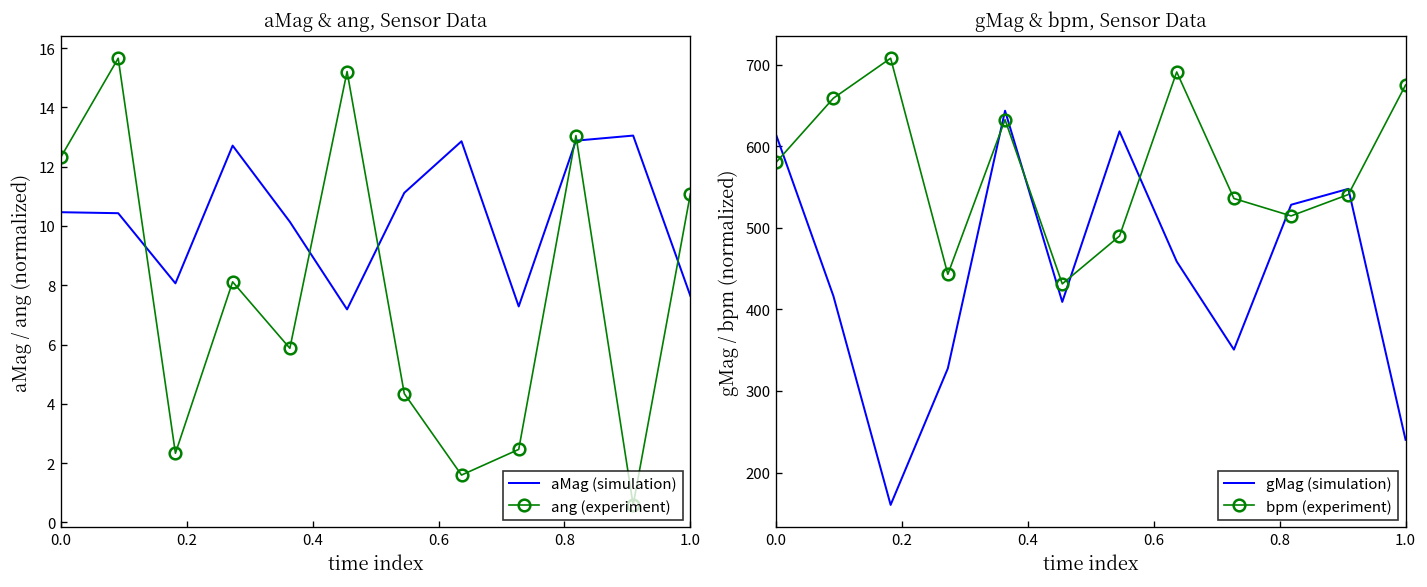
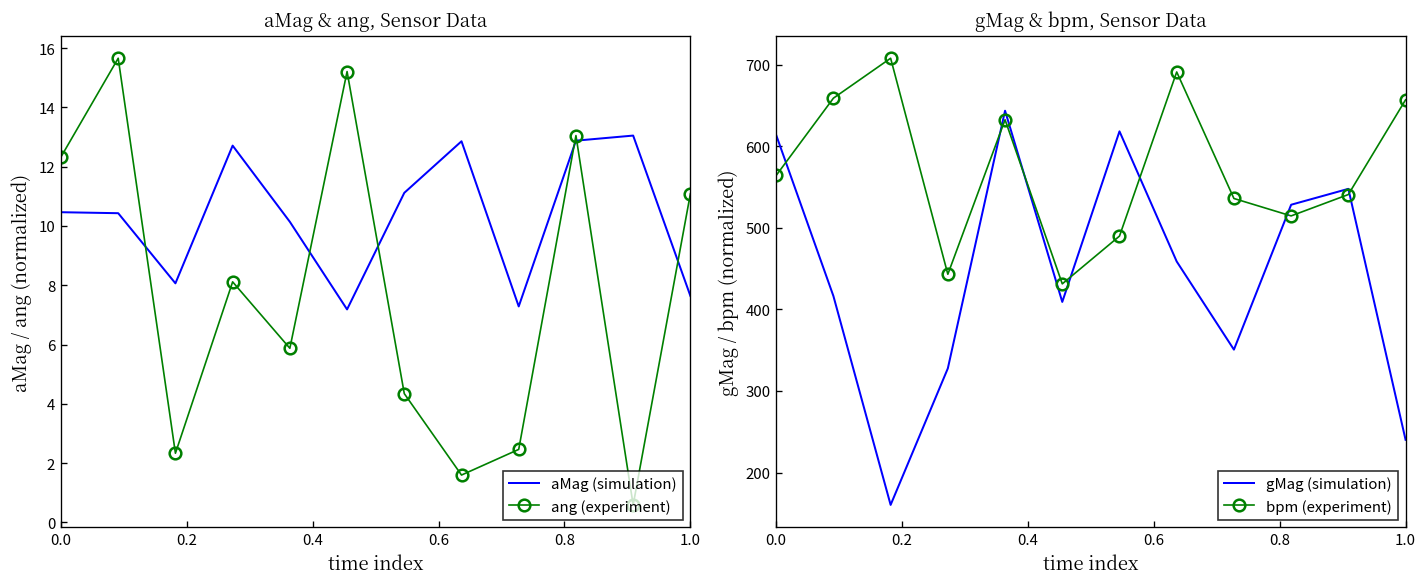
gMag & bpm, Sensor Data, bpm (experiment), 0.0: 580 -> 560
gMag & bpm, Sensor Data, bpm (experiment), 1.0: 680 -> 660
